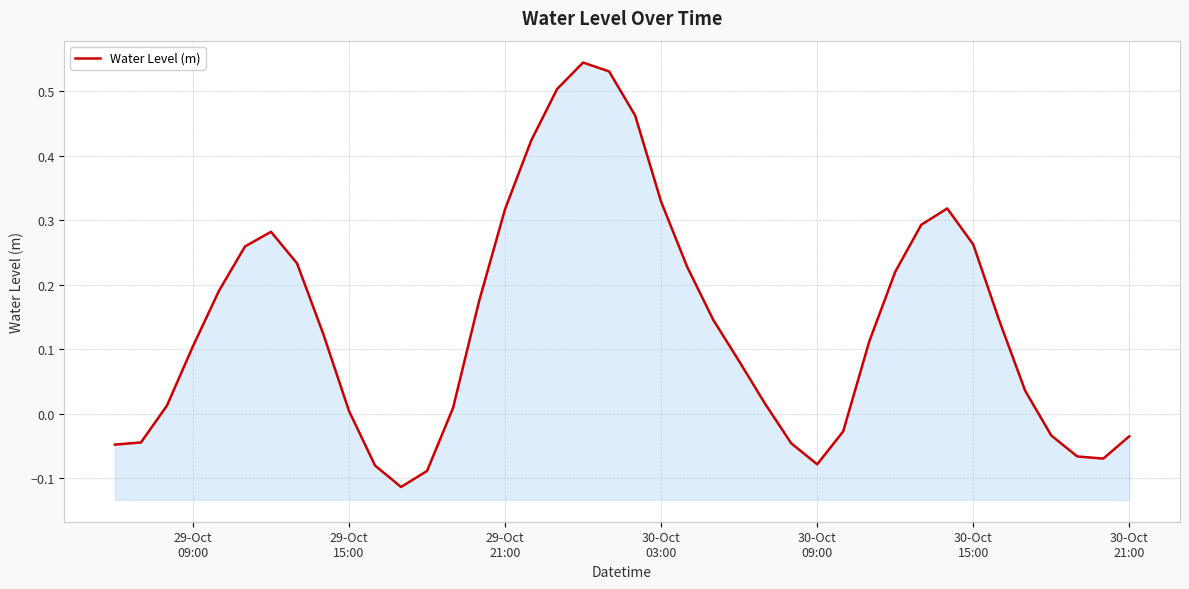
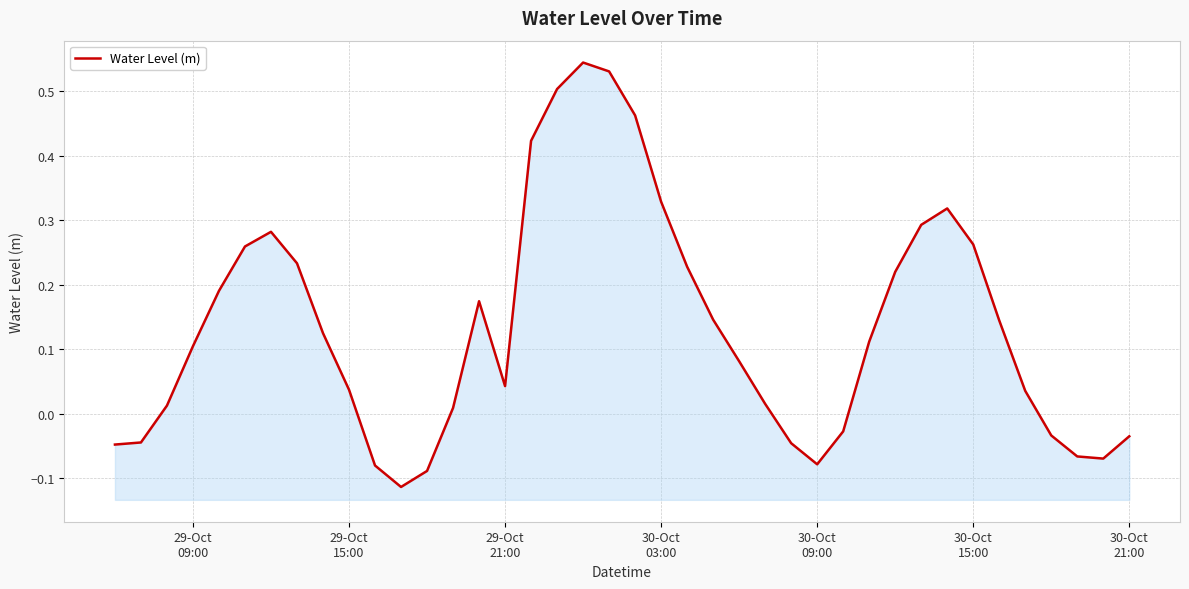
29-Oct 15:00: 0.00 -> 0.04
29-Oct 21:00: 0.32 -> 0.04
